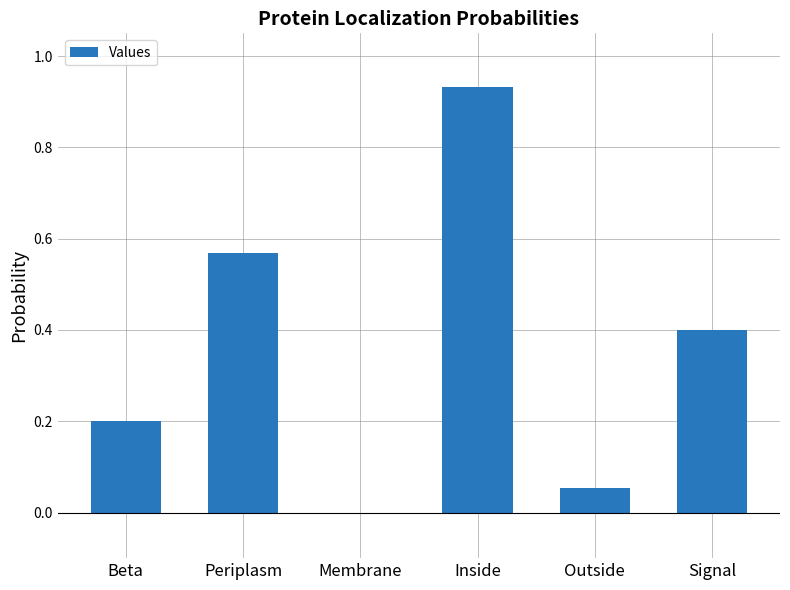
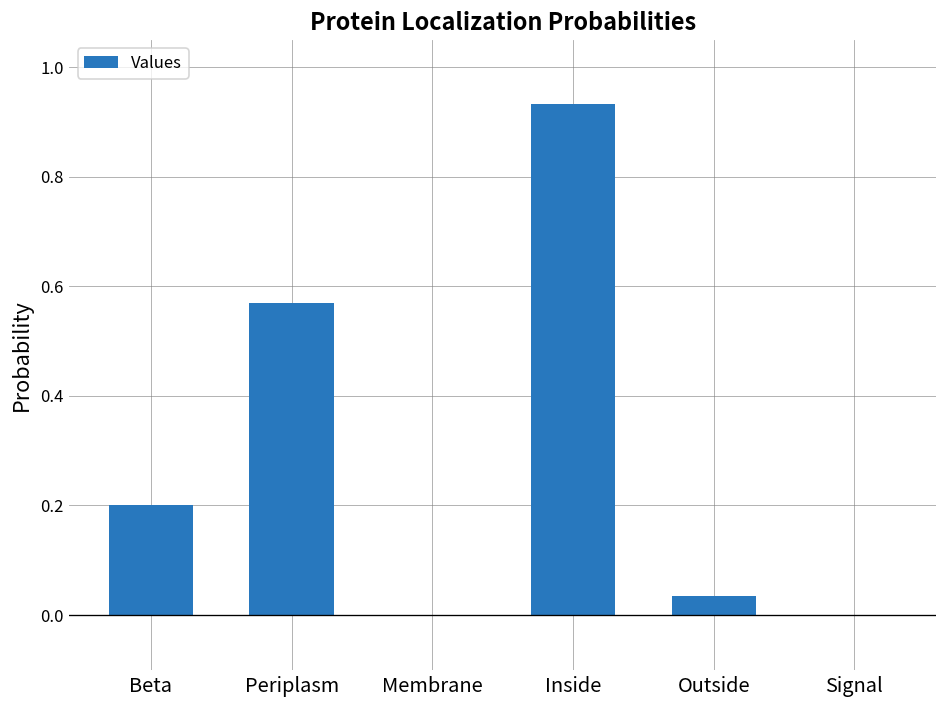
Outside: 0.05 -> 0.03
Signal: 0.4 -> 0.0
